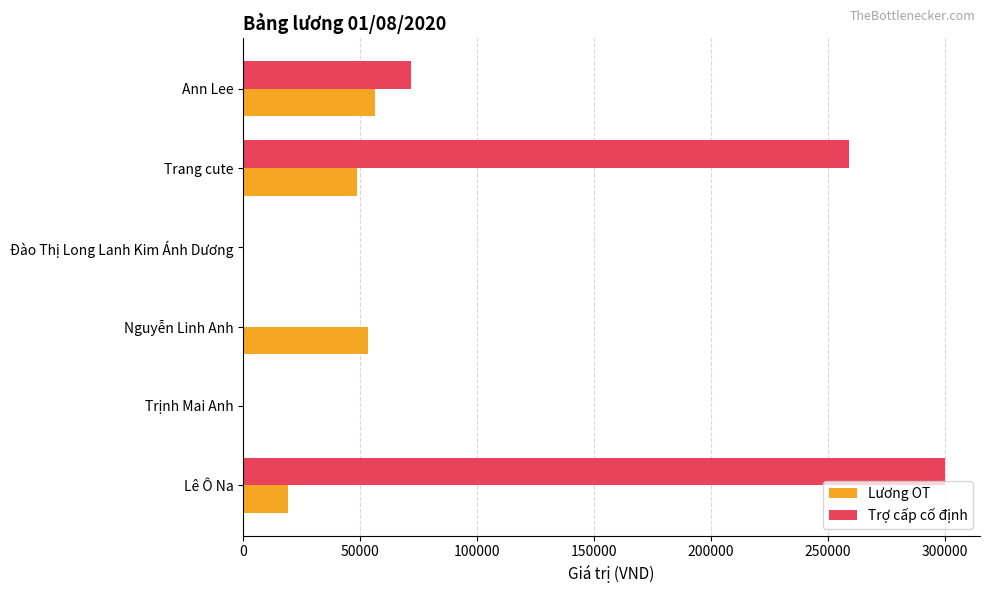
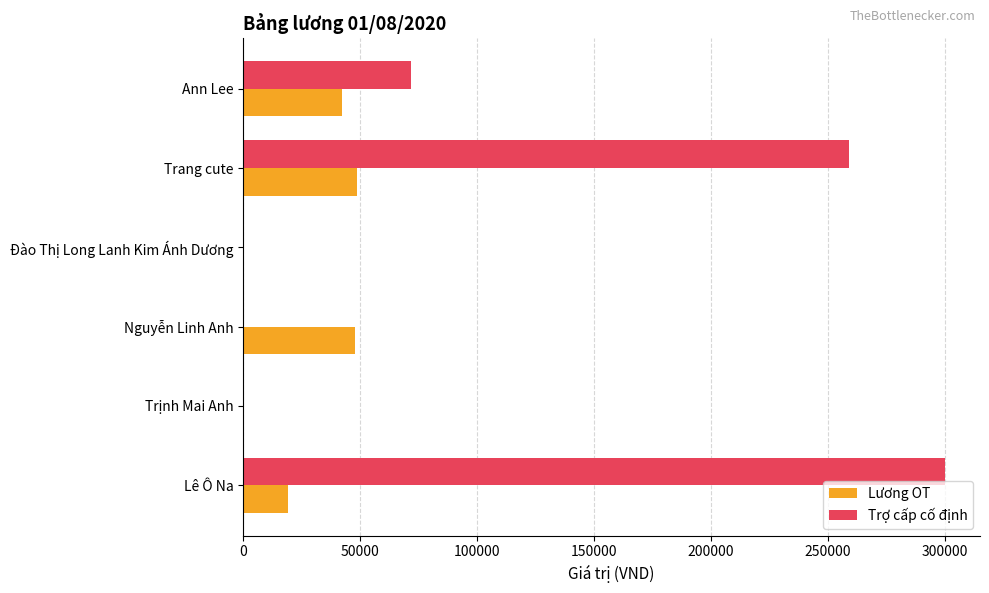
Lương OT, Ann Lee: 56000 -> 42000
Lương OT, Nguyễn Linh Anh: 53000 -> 48000
